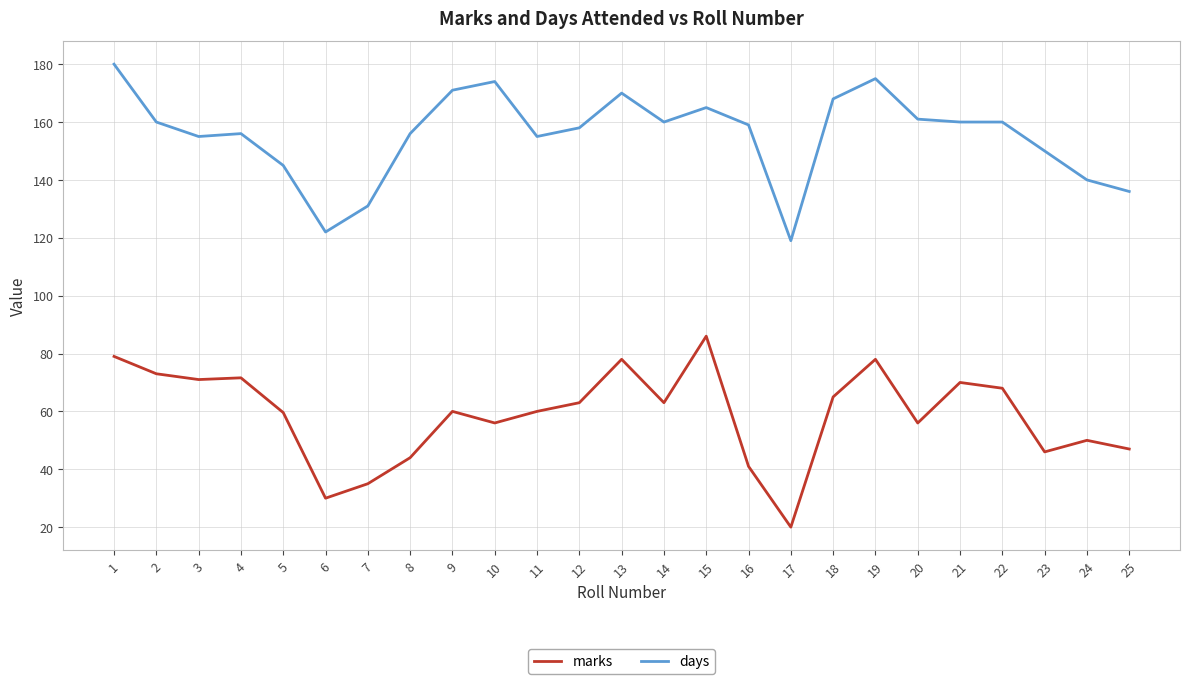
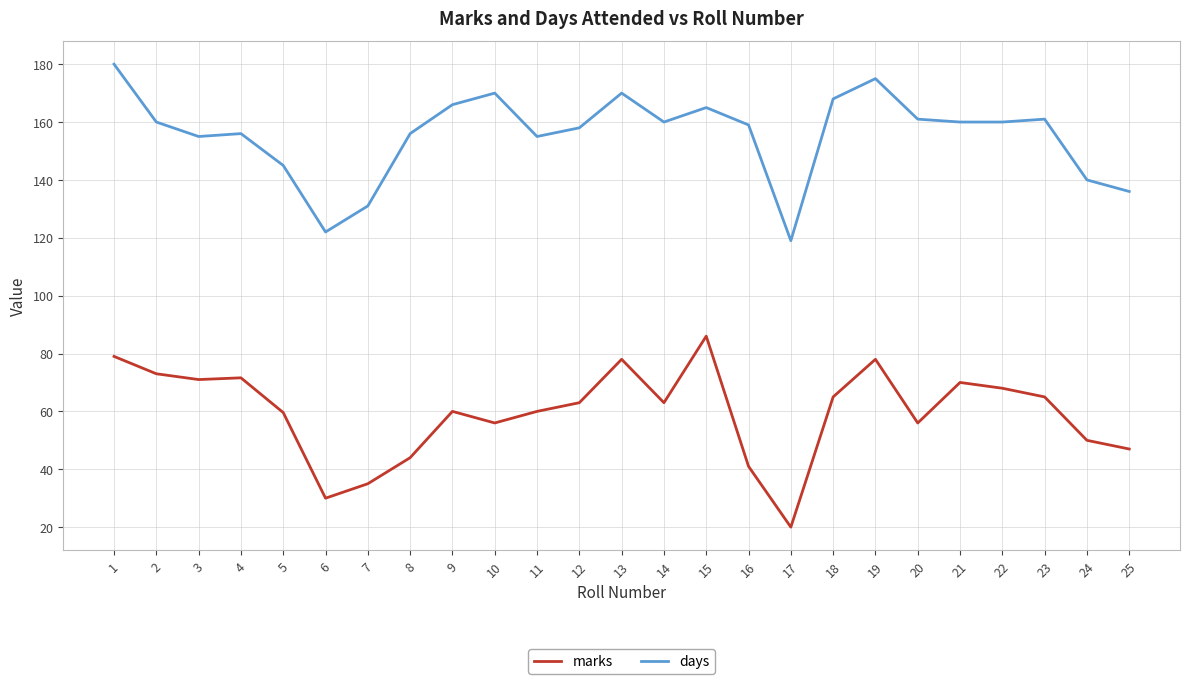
days, 9: 171 -> 166
days, 10: 174 -> 170
marks, 23: 46 -> 65
days, 23: 150 -> 161
